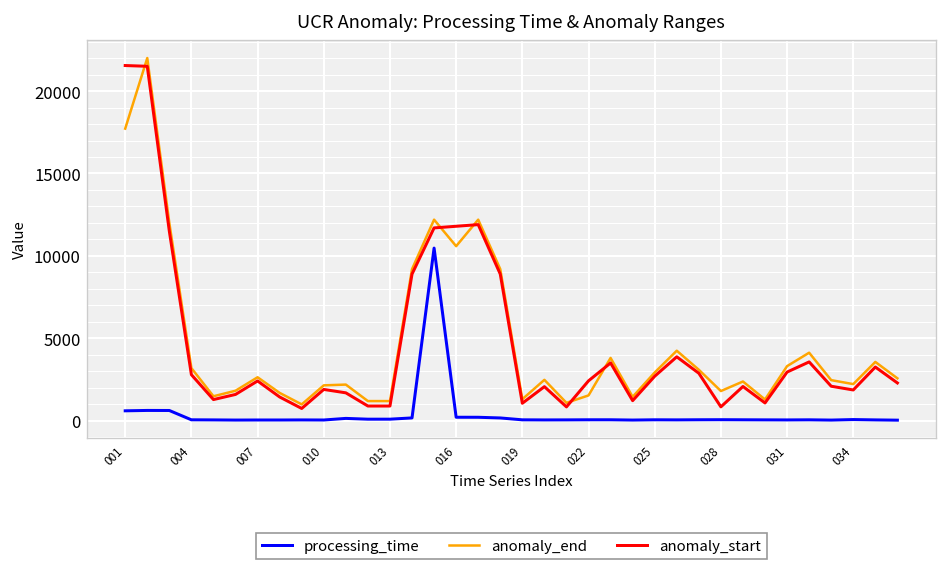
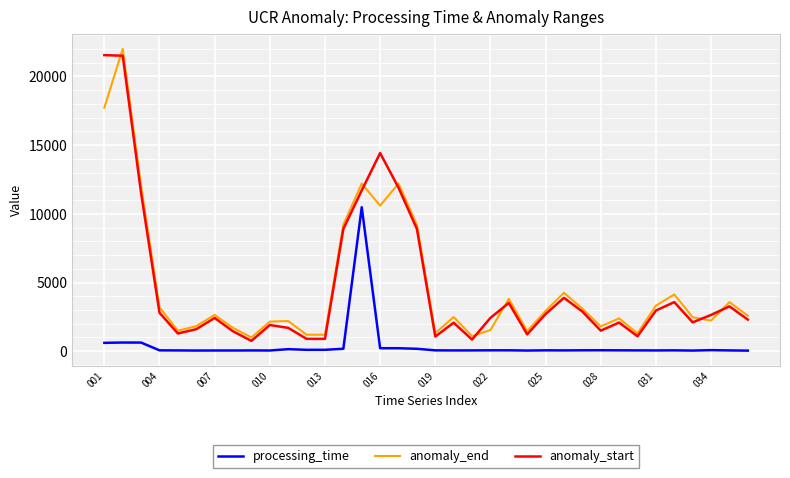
anomaly_start, 016: 11800 -> 14400
anomaly_start, 028: 900 -> 1500
anomaly_start, 034: 1900 -> 2600
